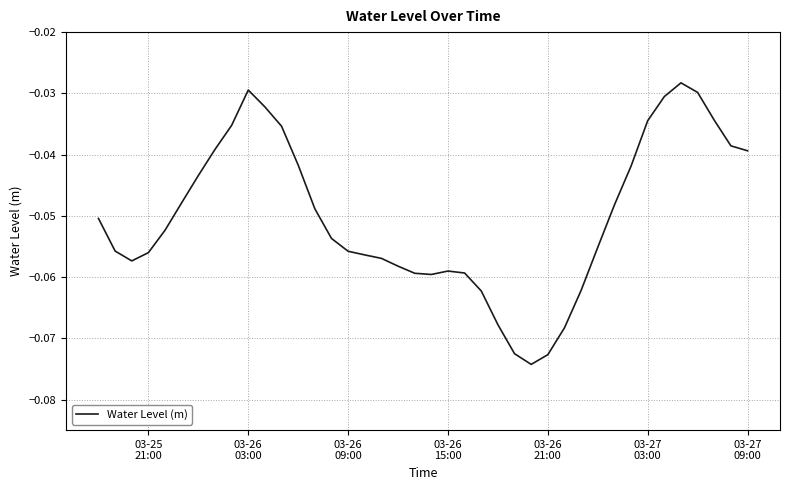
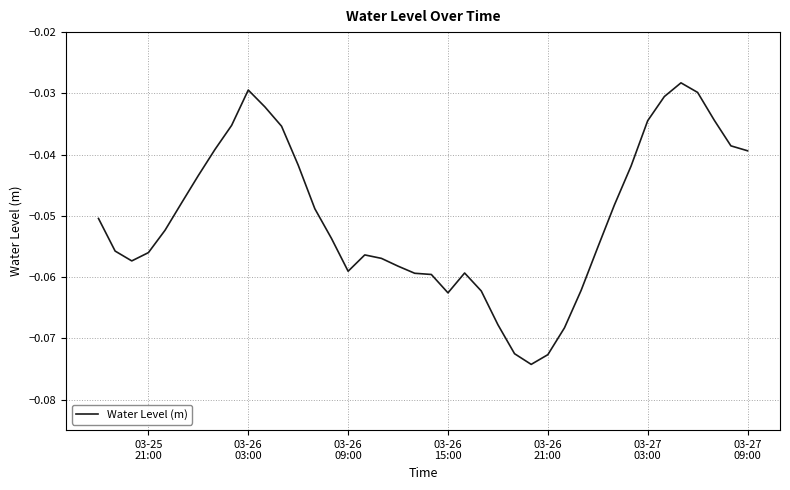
03-26 09:00: -0.056 -> -0.059
03-26 15:00: -0.059 -> -0.063
